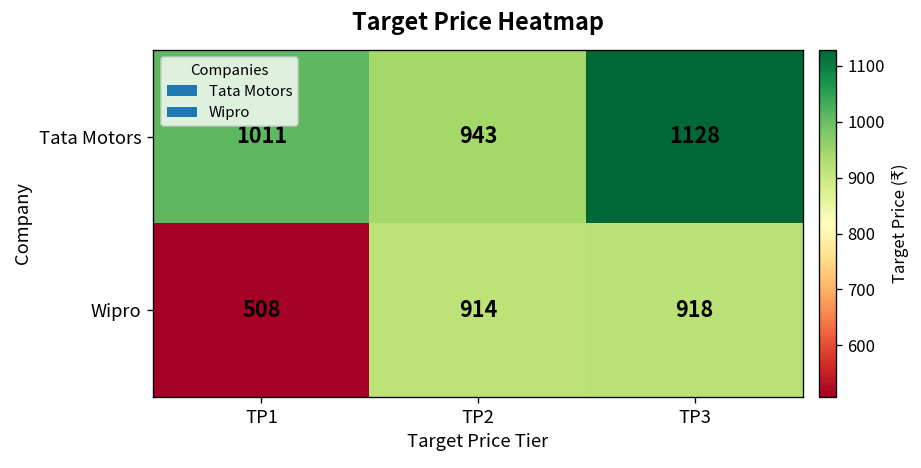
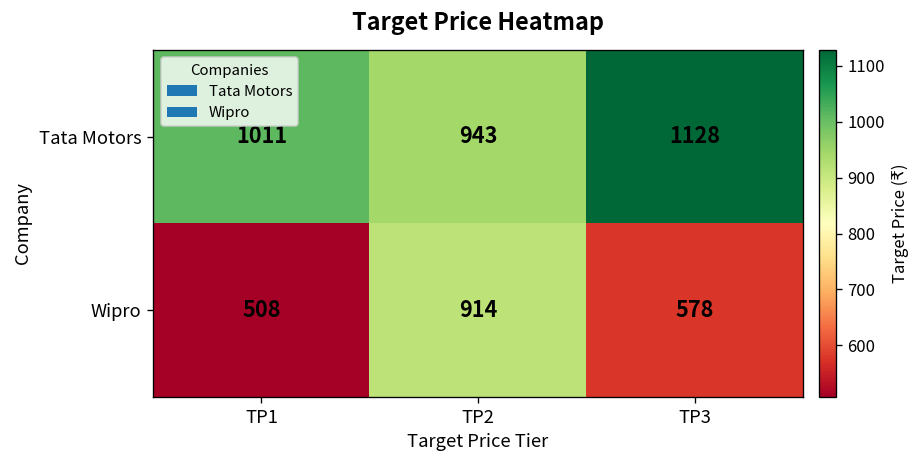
Wipro, TP3: 918 -> 578
